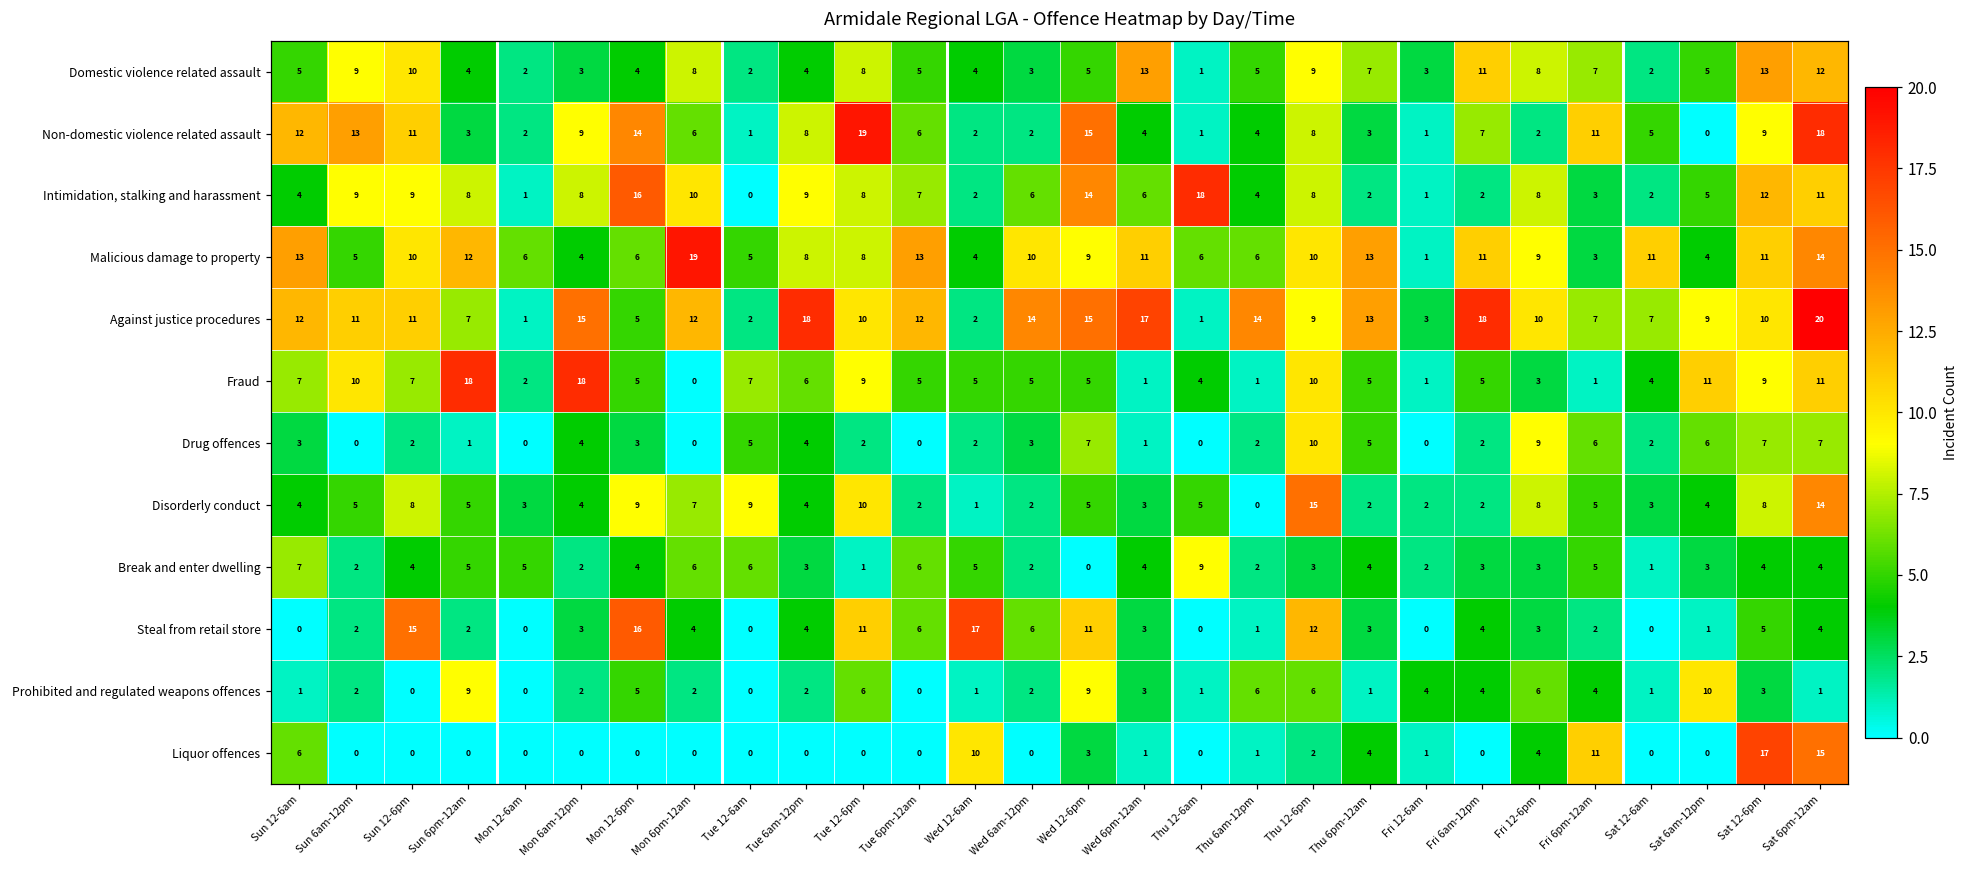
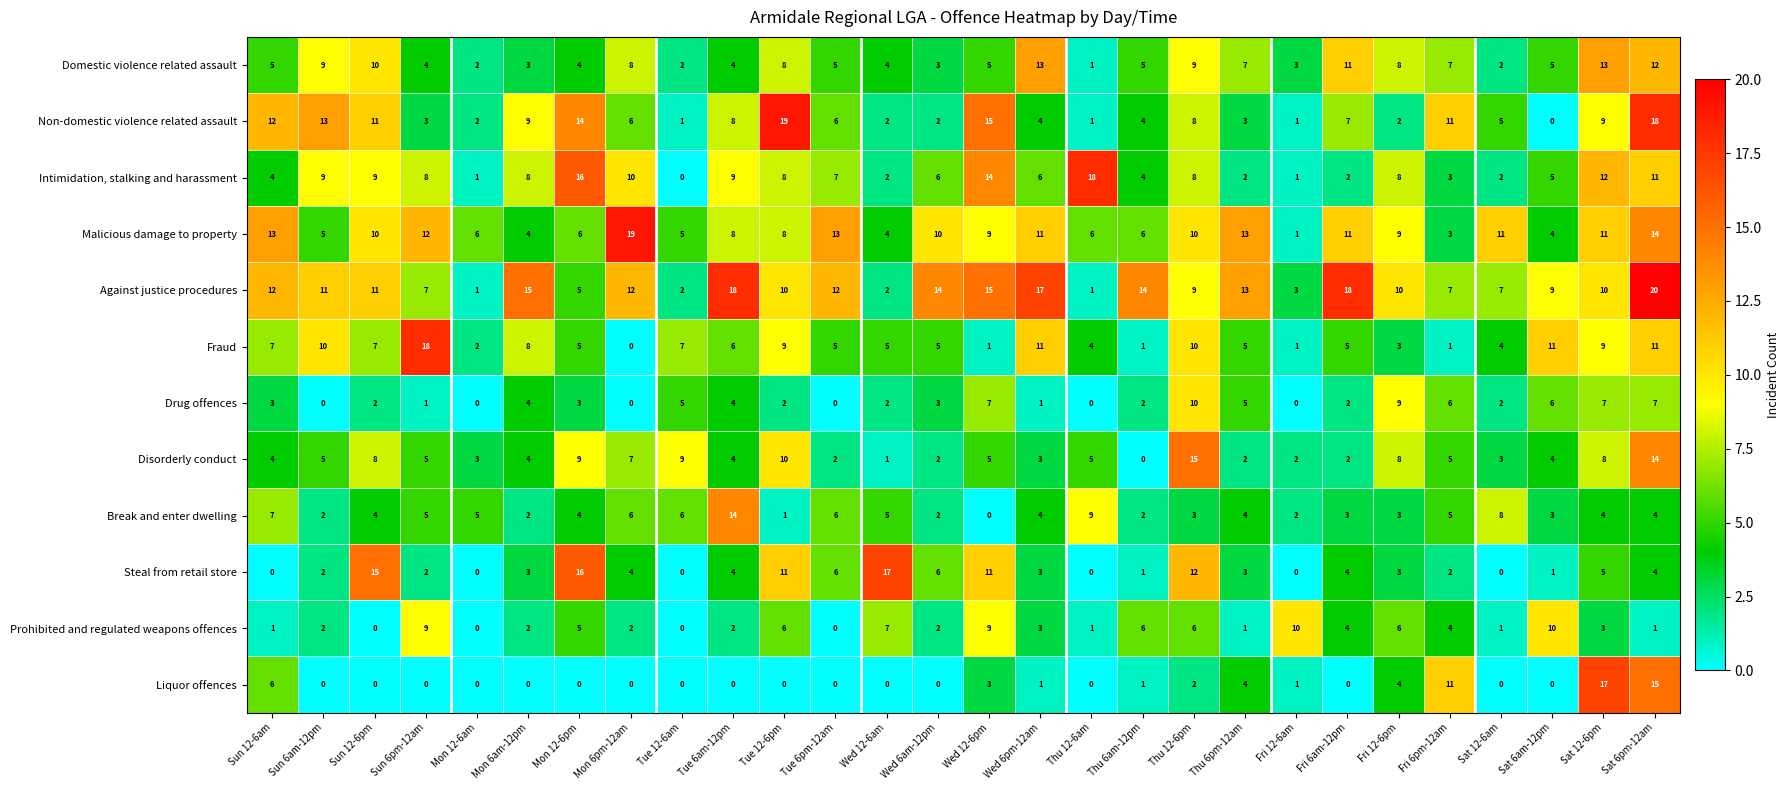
Fraud, Mon 6am-12pm: 18 -> 8
Fraud, Wed 12-6pm: 5 -> 1
Fraud, Wed 6pm-12am: 1 -> 11
Break and enter dwelling, Tue 6am-12pm: 3 -> 14
Break and enter dwelling, Sat 12-6am: 1 -> 8
Prohibited and regulated weapons offences, Wed 12-6am: 1 -> 7
Prohibited and regulated weapons offences, Fri 12-6am: 4 -> 10
Liquor offences, Wed 12-6am: 10 -> 0
